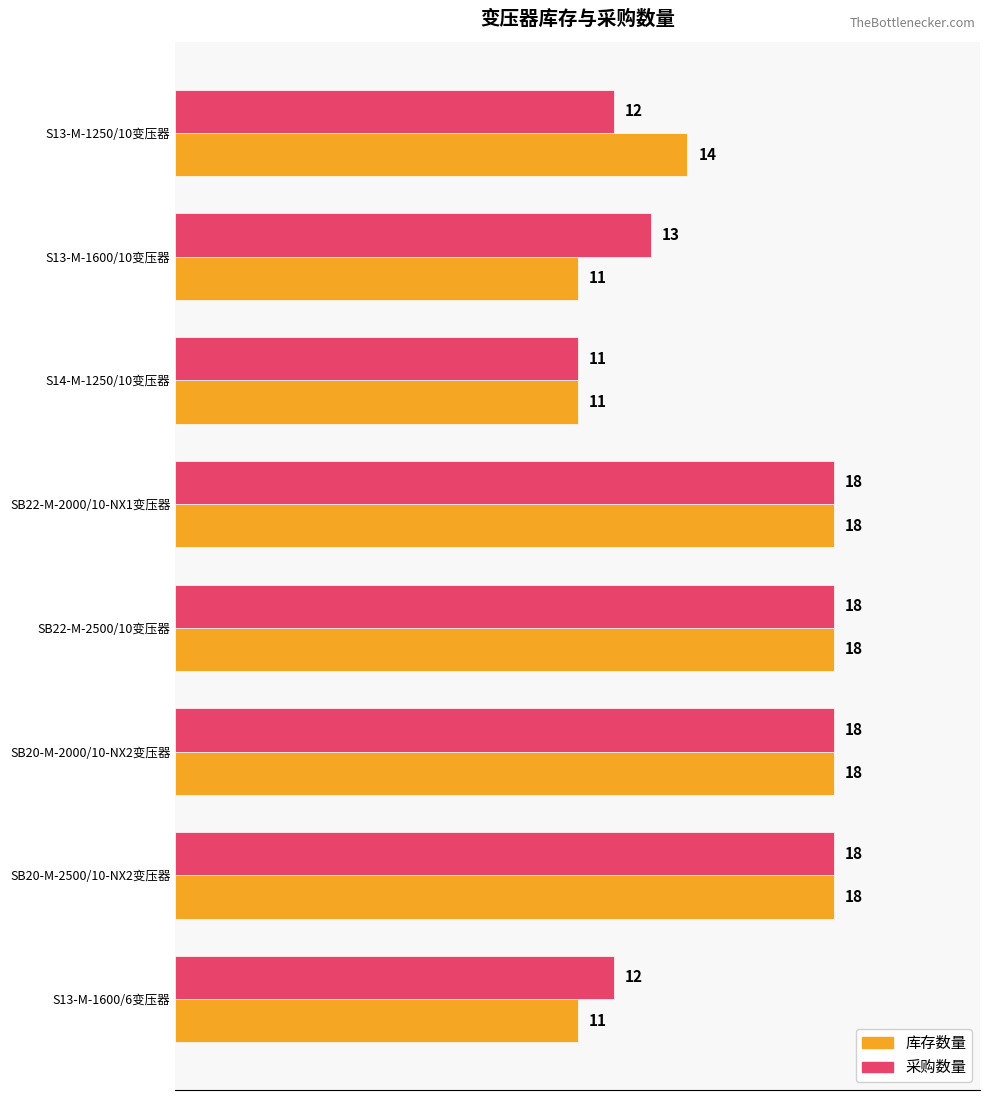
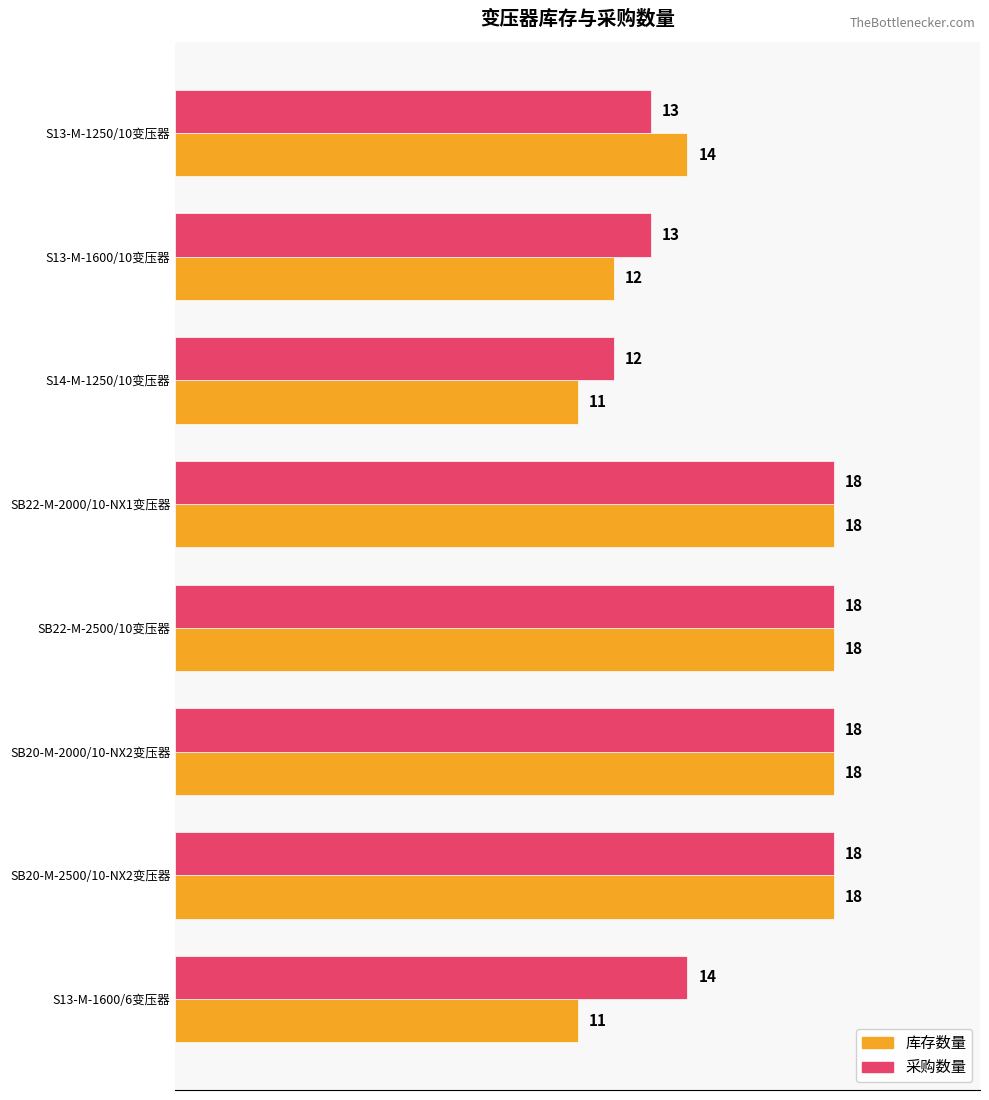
采购数量, S13-M-1250/10变压器: 12 -> 13
库存数量, S13-M-1600/10变压器: 11 -> 12
采购数量, S14-M-1250/10变压器: 11 -> 12
采购数量, S13-M-1600/6变压器: 12 -> 14
